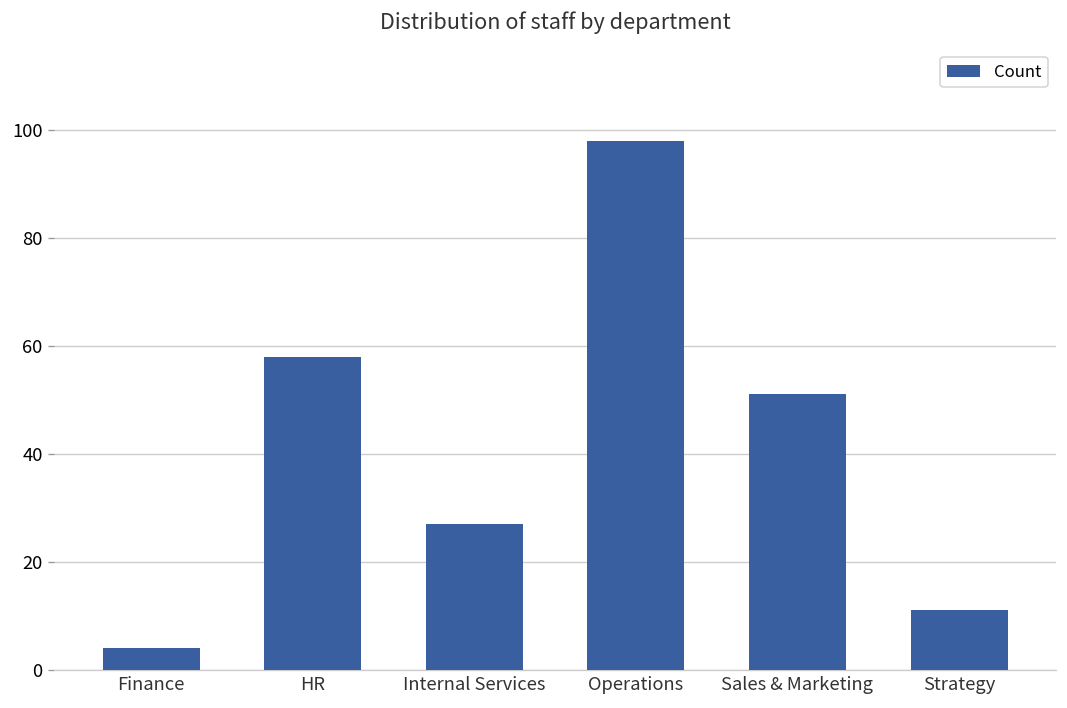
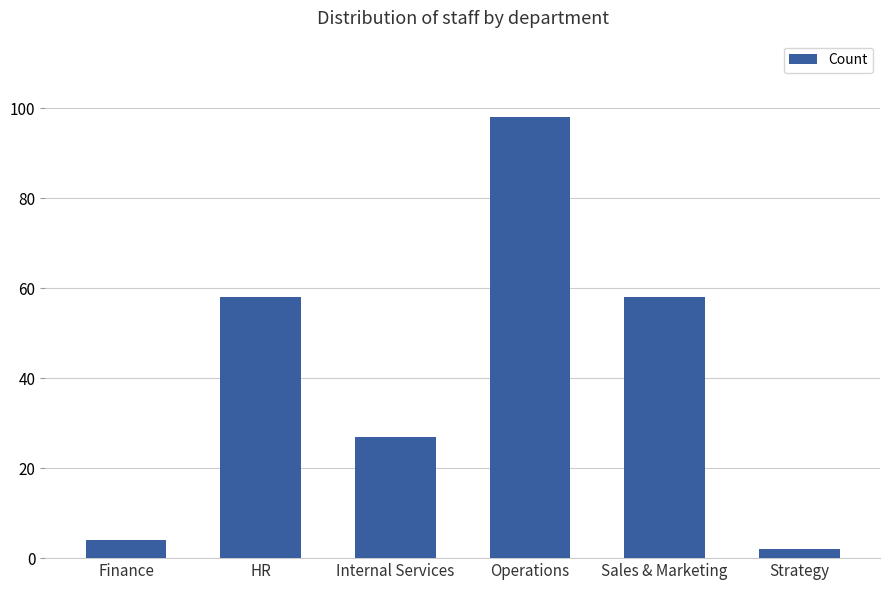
Sales & Marketing: 51 -> 58
Strategy: 11 -> 2
